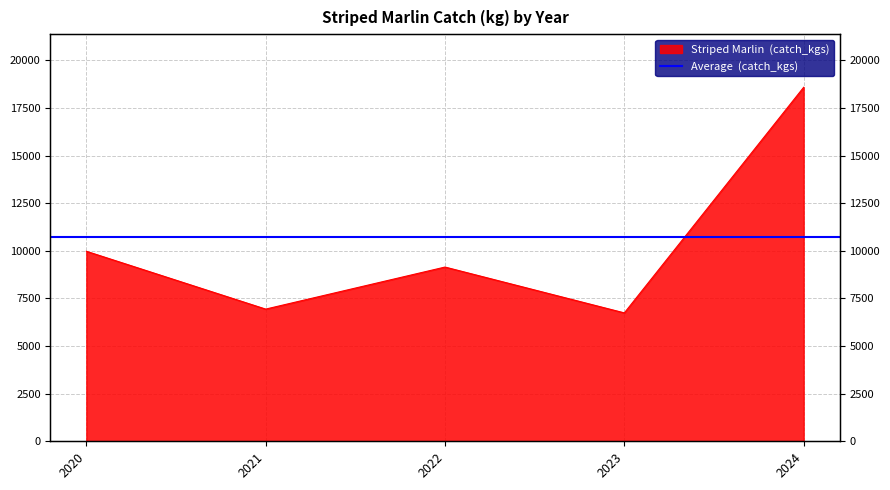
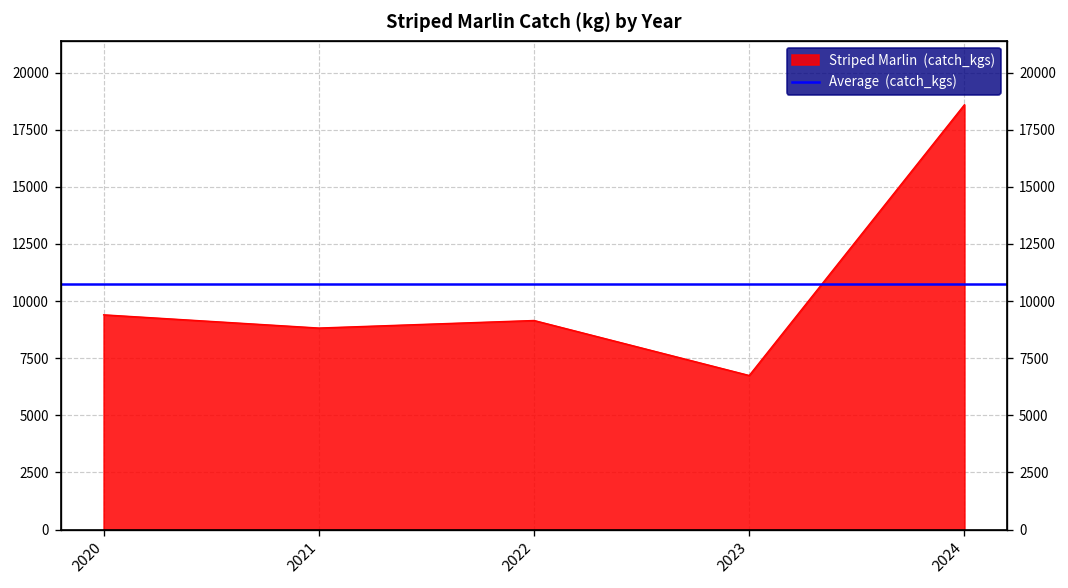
2020: 10000 -> 9400
2021: 6900 -> 8800
